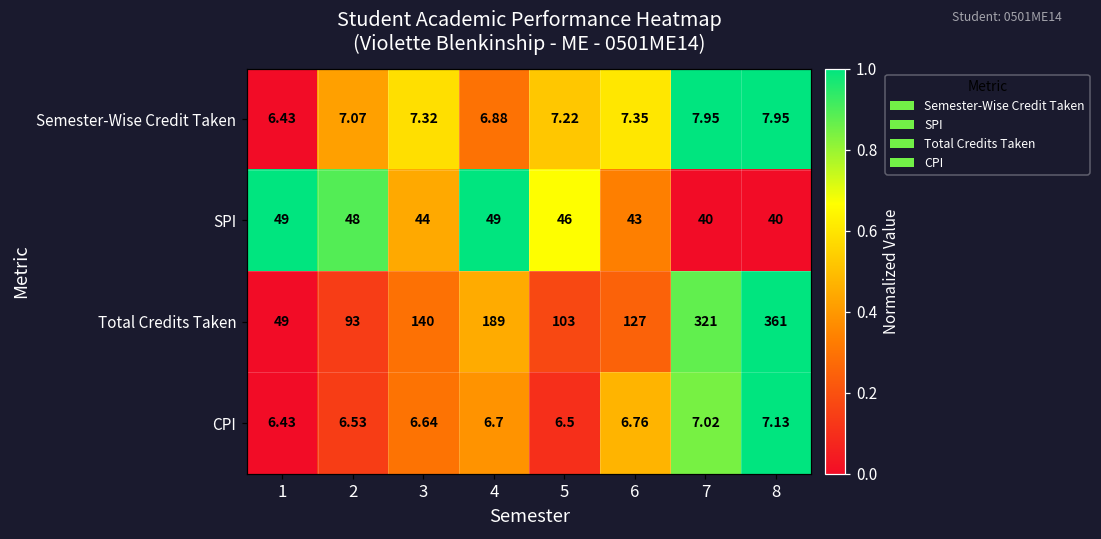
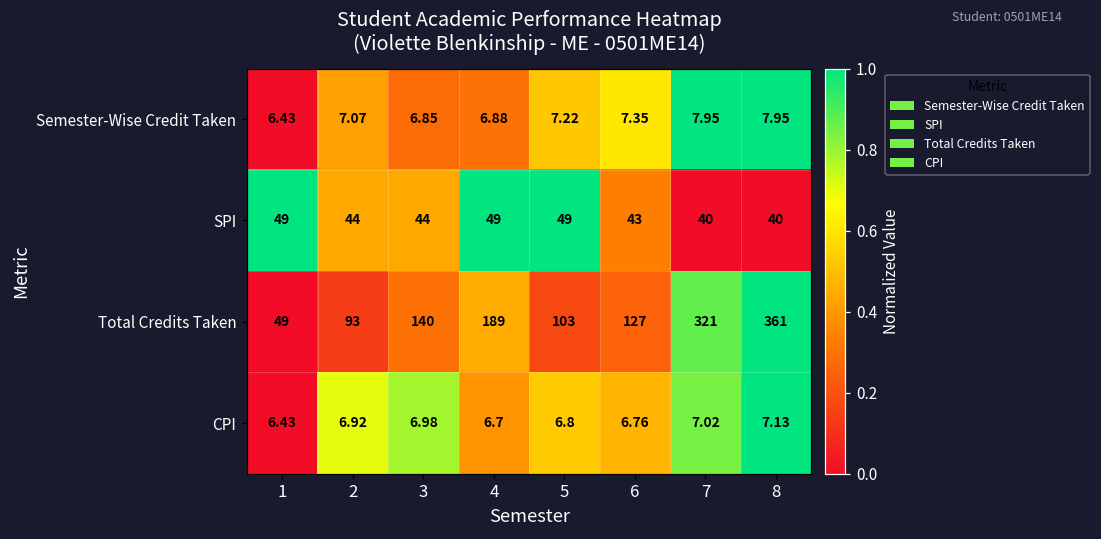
Semester-Wise Credit Taken, 3: 7.32 -> 6.85
SPI, 2: 48 -> 44
SPI, 5: 46 -> 49
CPI, 2: 6.53 -> 6.92
CPI, 3: 6.64 -> 6.98
CPI, 5: 6.5 -> 6.8
